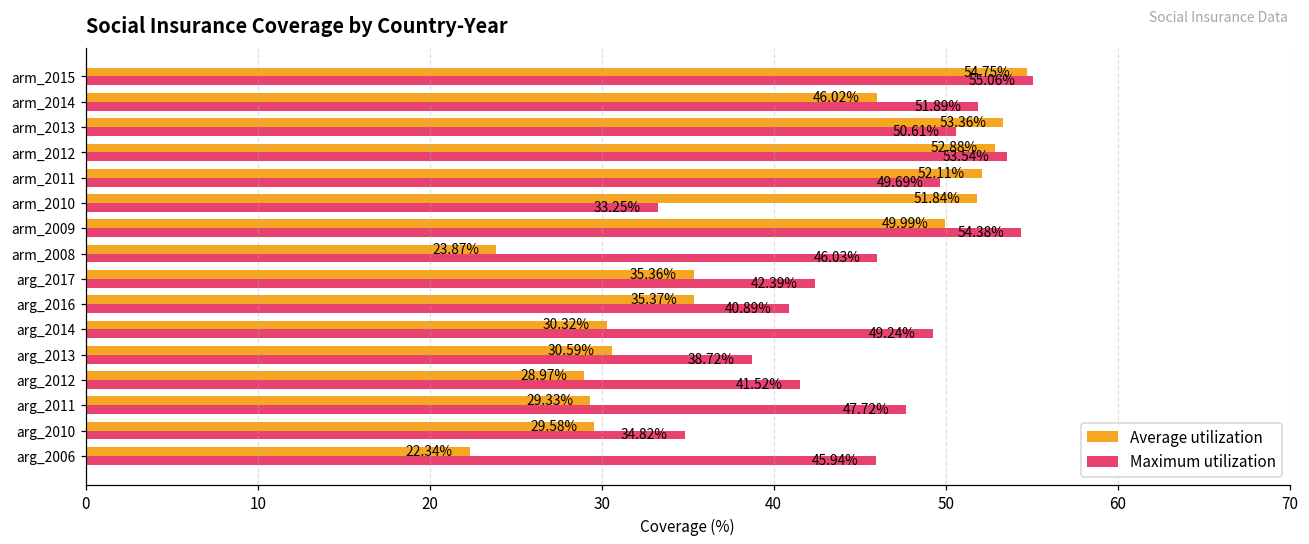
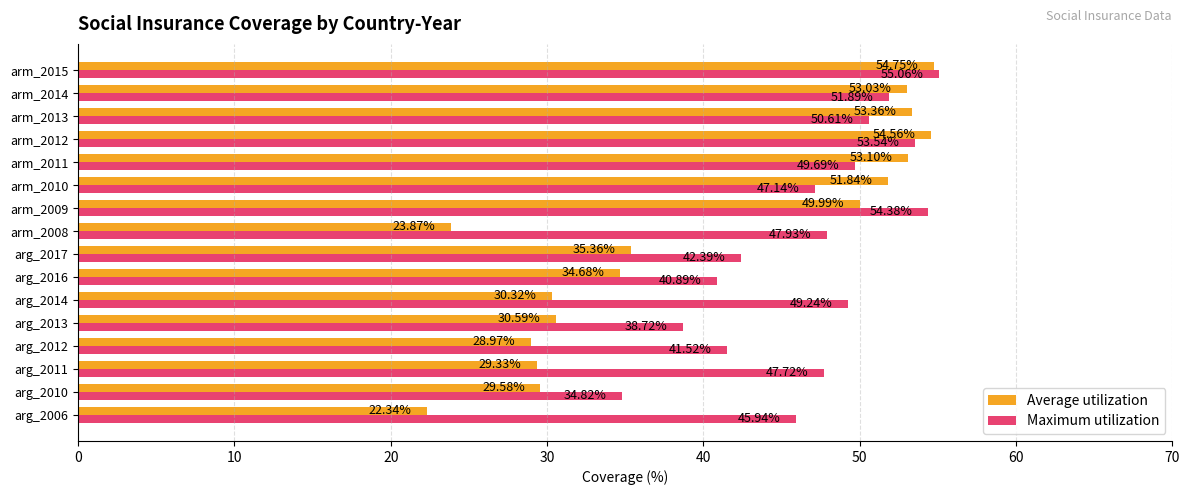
Average utilization, arm_2014: 46.02% -> 53.03%
Average utilization, arm_2012: 52.88% -> 54.56%
Average utilization, arm_2011: 52.11% -> 53.10%
Maximum utilization, arm_2010: 33.25% -> 47.14%
Maximum utilization, arm_2008: 46.03% -> 47.93%
Average utilization, arg_2016: 35.37% -> 34.68%
